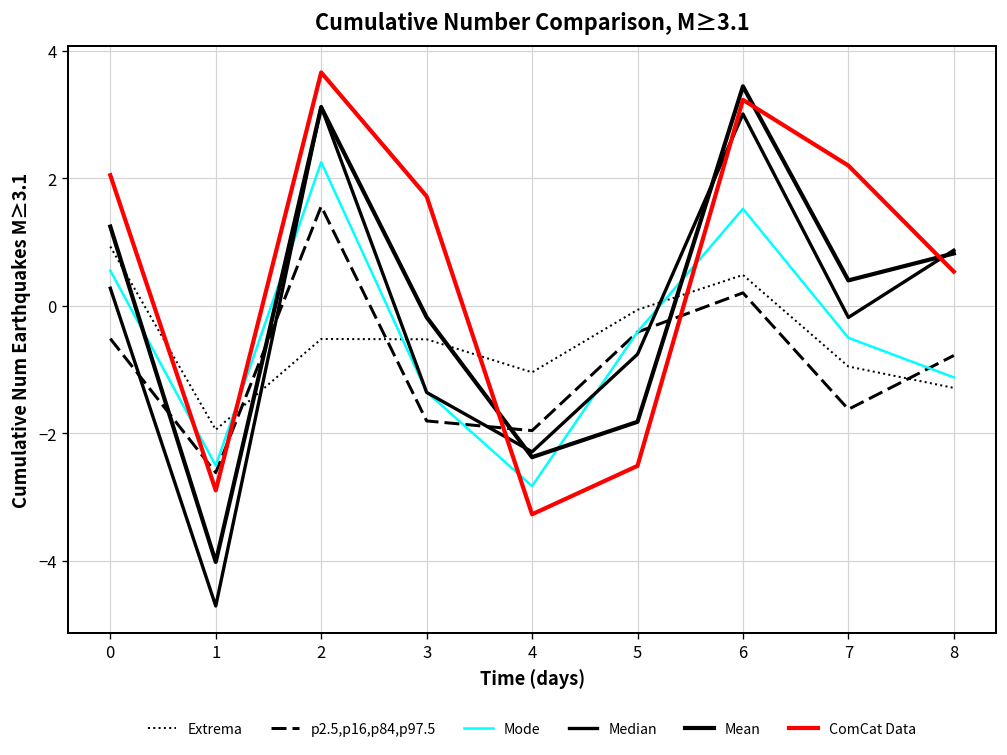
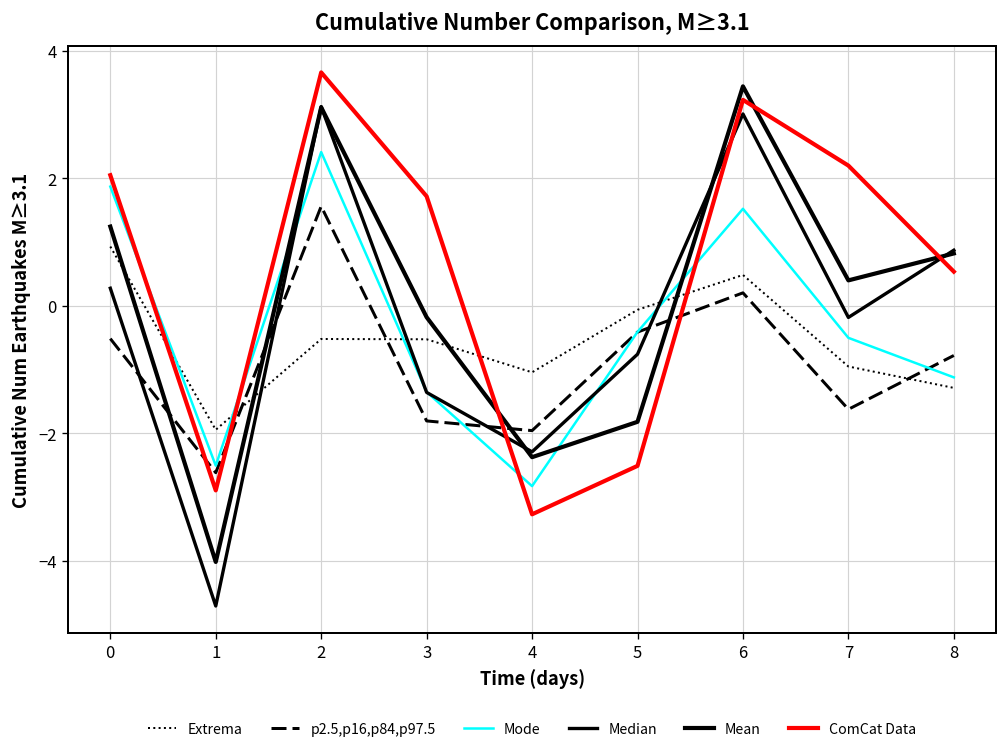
Mode, 0: 0.6 -> 1.9
Mode, 2: 2.3 -> 2.4
